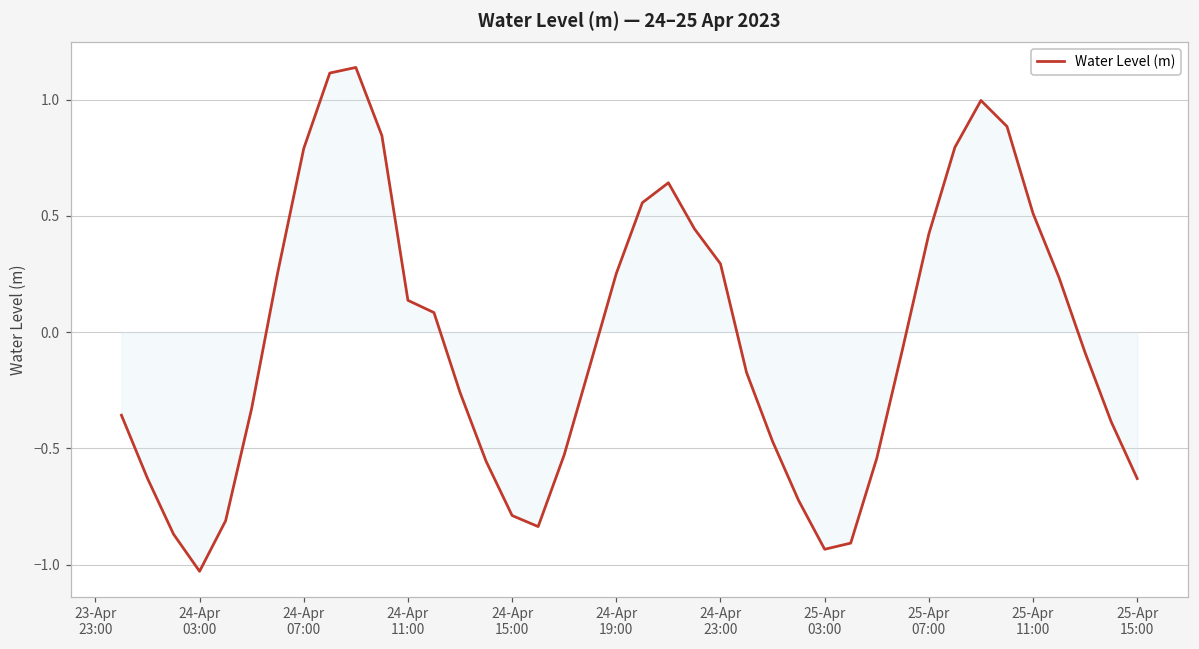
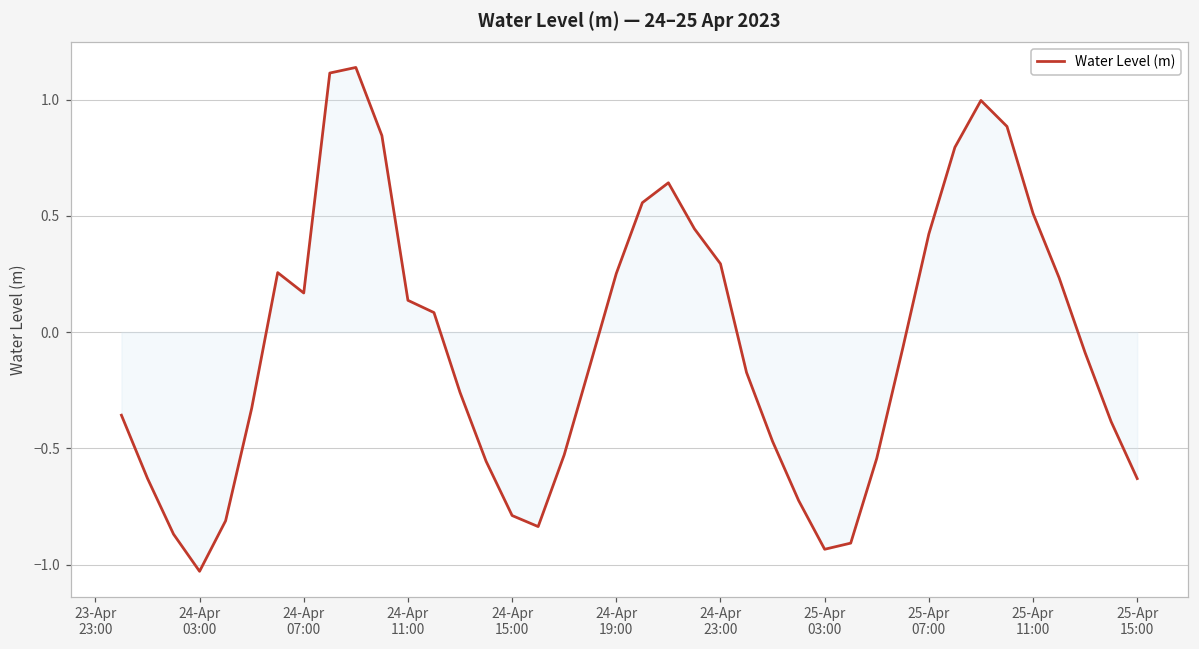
Water Level (m), 24-Apr 07:00: 0.79 -> 0.17
